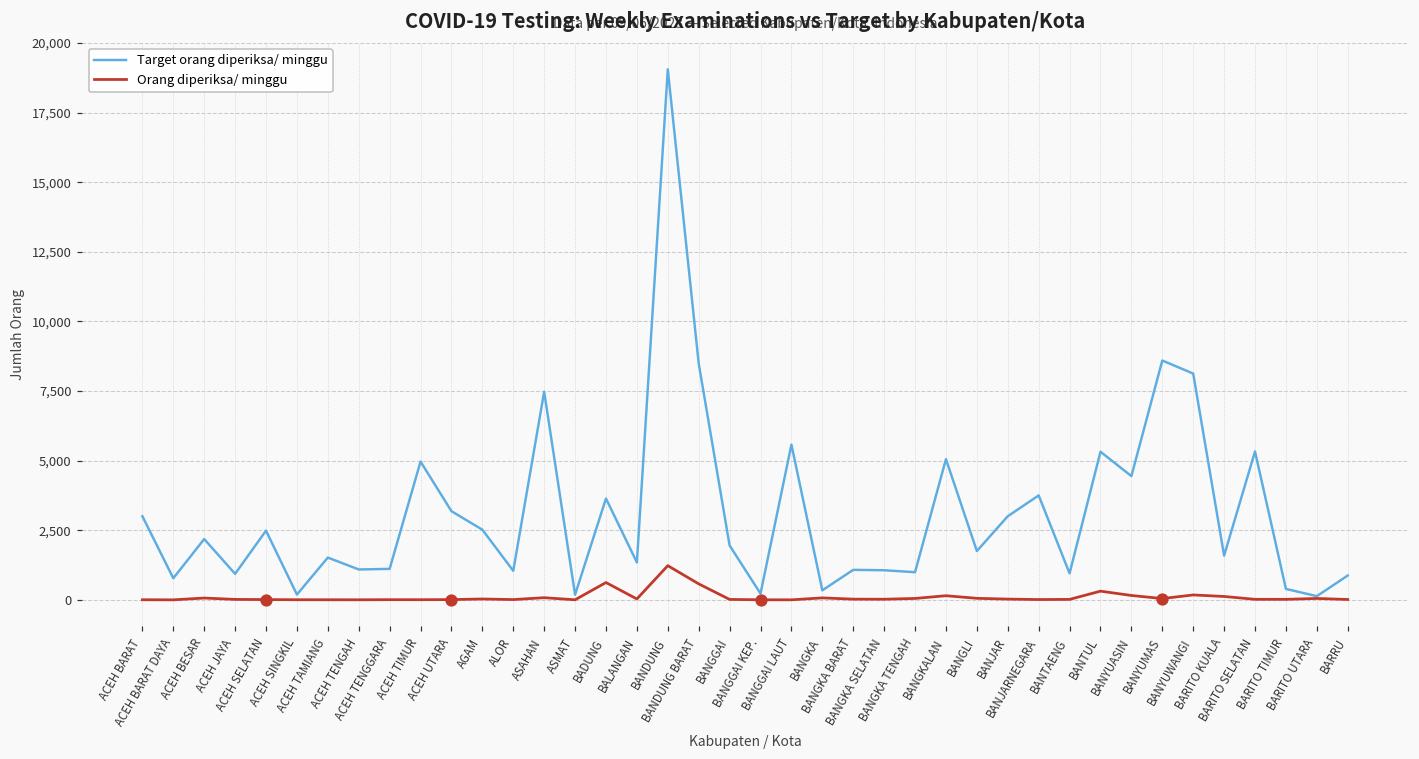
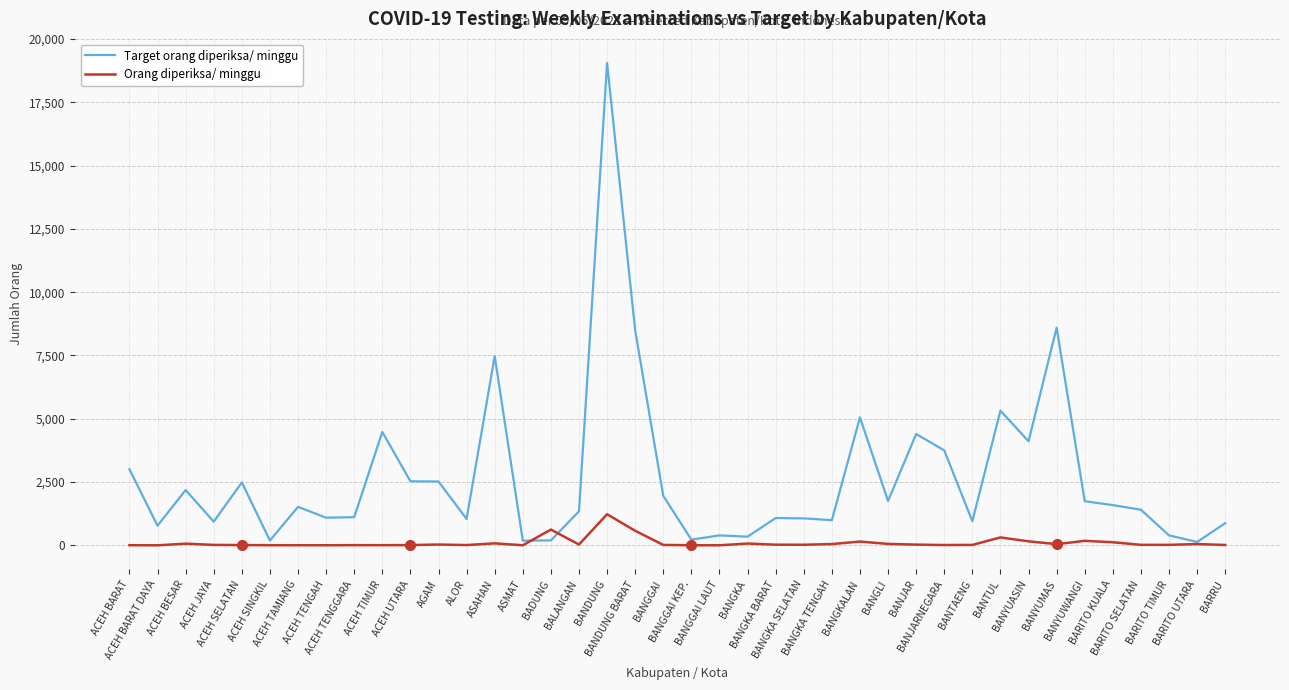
Target orang diperiksa/ minggu, ACEH TIMUR: 5,000 -> 4,500
Target orang diperiksa/ minggu, ACEH UTARA: 3,200 -> 2,500
Target orang diperiksa/ minggu, BADUNG: 3,600 -> 200
Target orang diperiksa/ minggu, BANGGAI LAUT: 5,600 -> 400
Target orang diperiksa/ minggu, BANJAR: 3,000 -> 4,400
Target orang diperiksa/ minggu, BANYUASIN: 4,400 -> 4,100
Target orang diperiksa/ minggu, BANYUWANGI: 8,100 -> 1,700
Target orang diperiksa/ minggu, BARITO SELATAN: 5,300 -> 1,400
